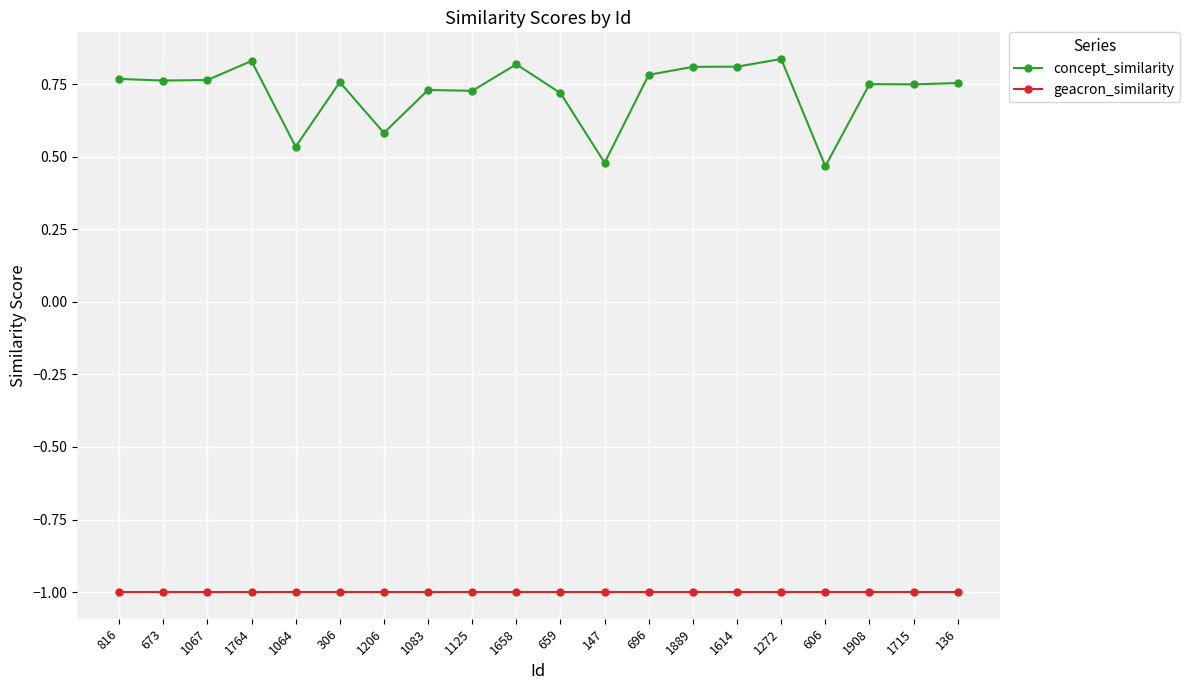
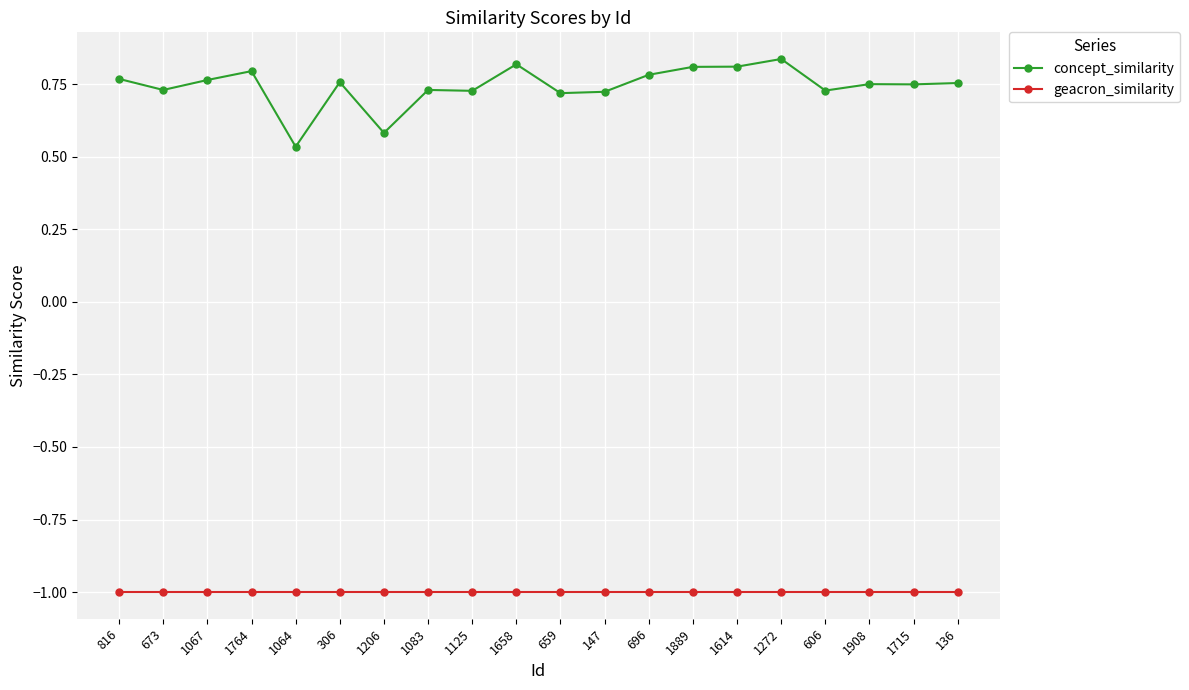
concept_similarity, 673: 0.76 -> 0.73
concept_similarity, 1764: 0.83 -> 0.79
concept_similarity, 147: 0.48 -> 0.72
concept_similarity, 606: 0.47 -> 0.73
